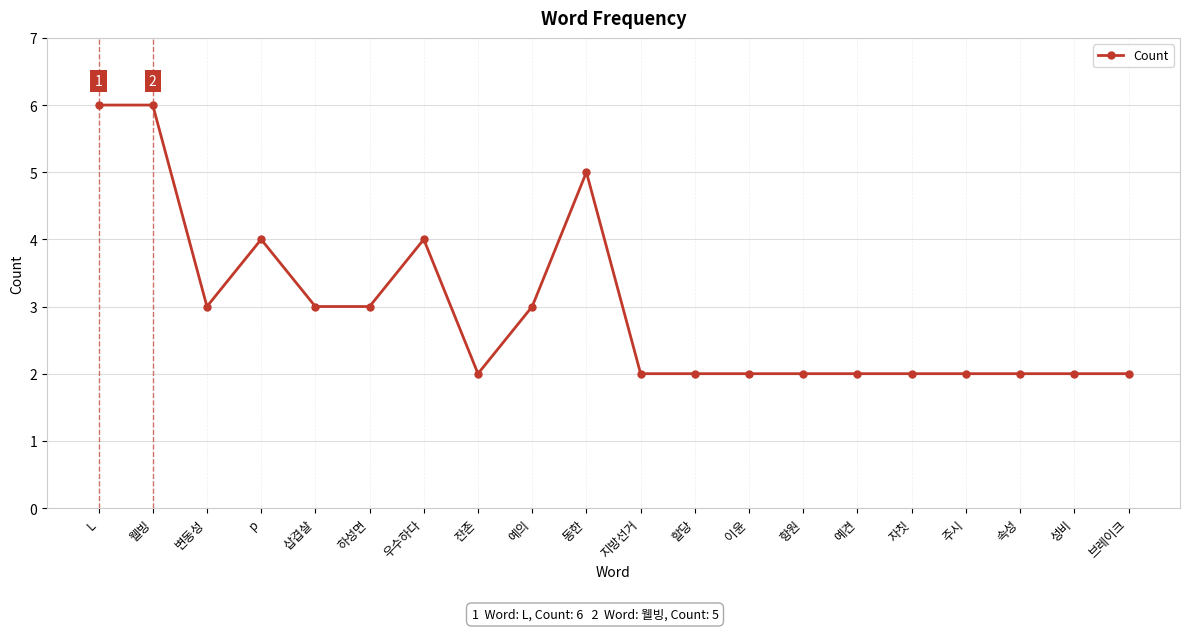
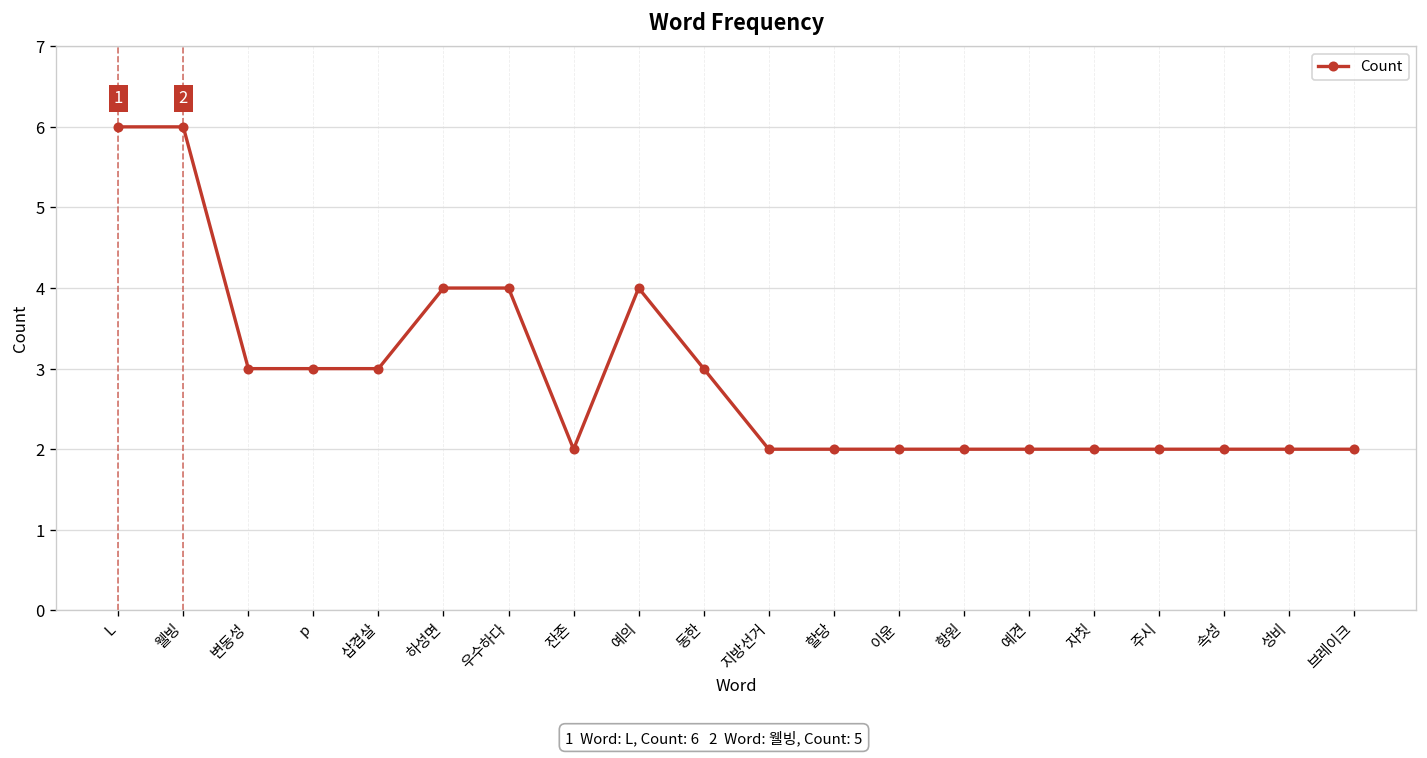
p: 4 -> 3
하성면: 3 -> 4
예의: 3 -> 4
동한: 5 -> 3
